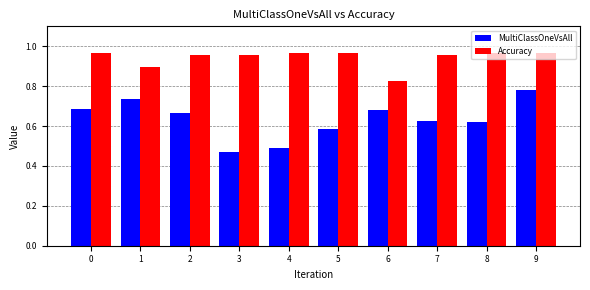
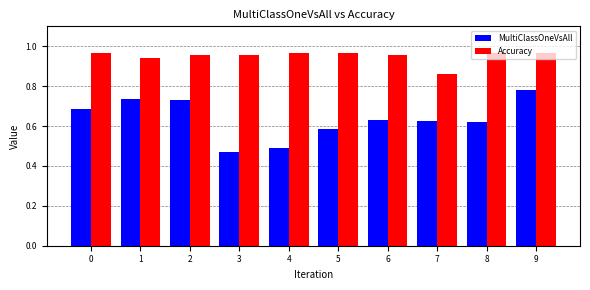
Accuracy, 1: 0.90 -> 0.94
MultiClassOneVsAll, 2: 0.67 -> 0.73
MultiClassOneVsAll, 6: 0.68 -> 0.63
Accuracy, 6: 0.83 -> 0.95
Accuracy, 7: 0.95 -> 0.86
